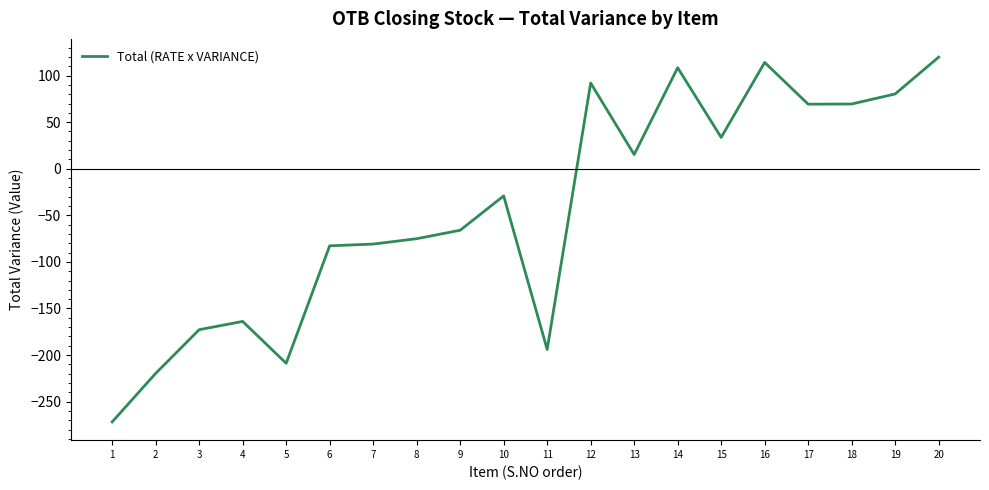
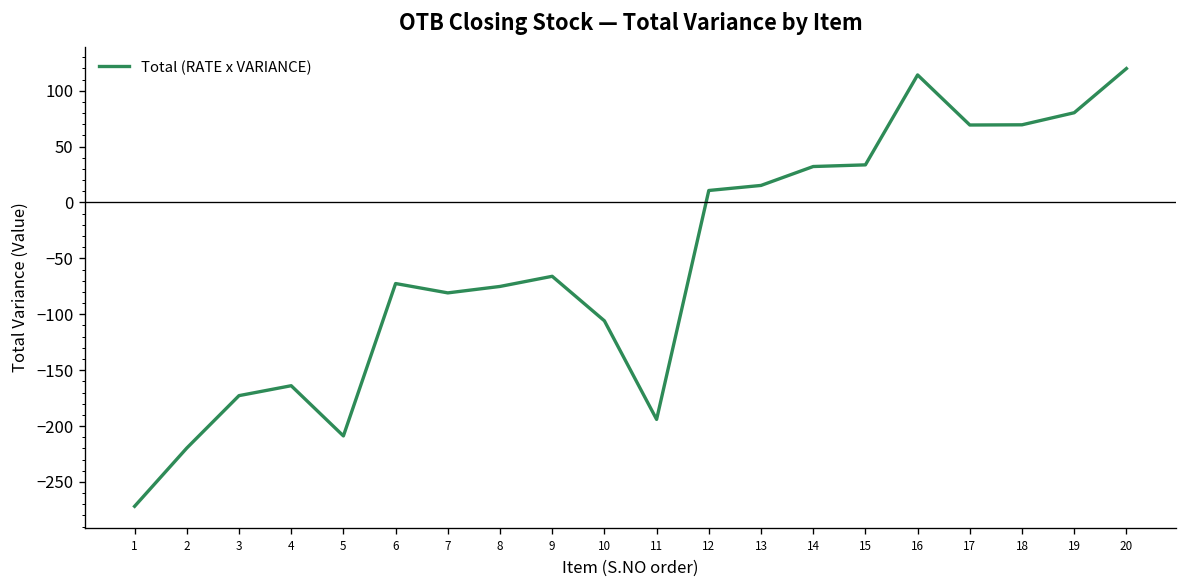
6: -80 -> -70
10: -30 -> -110
12: 90 -> 10
14: 110 -> 30
